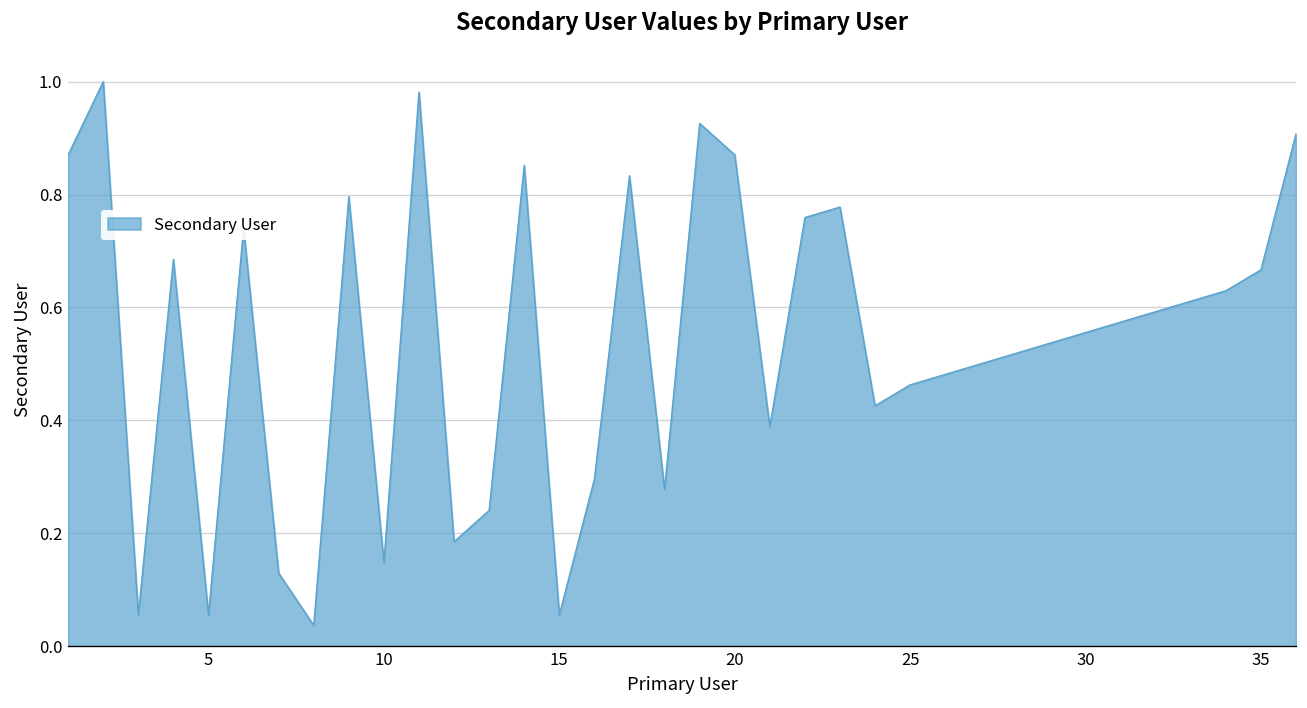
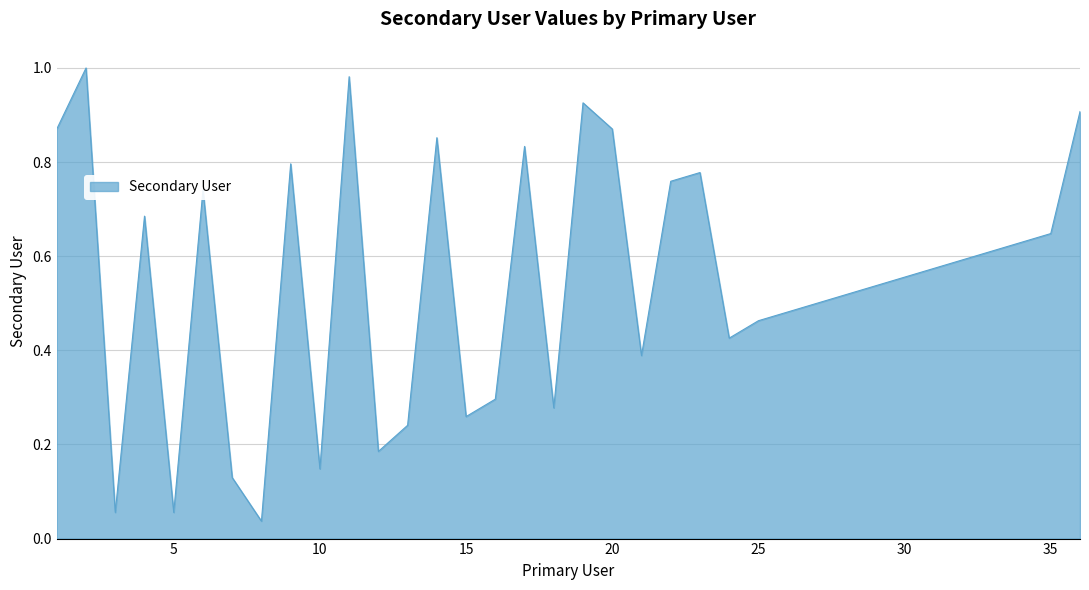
15: 0.06 -> 0.26
35: 0.67 -> 0.65
